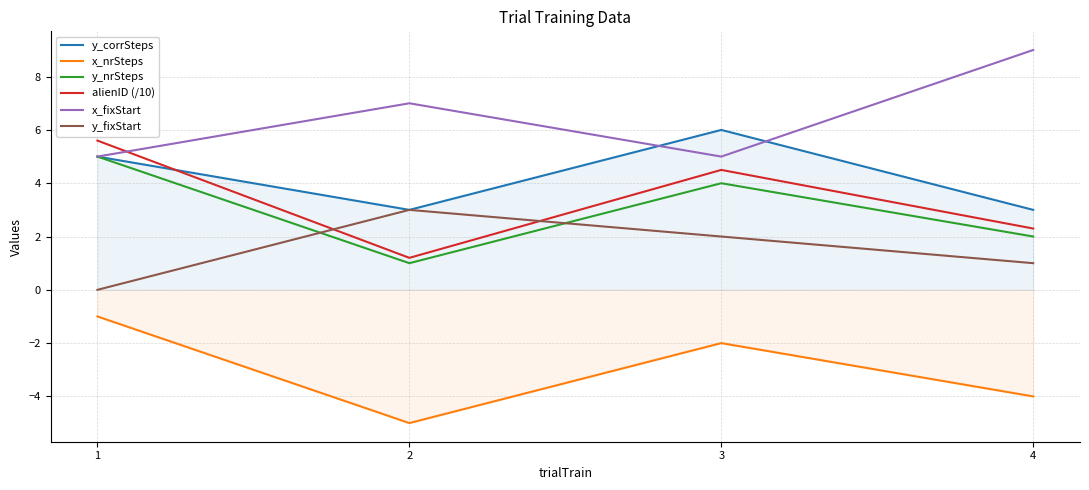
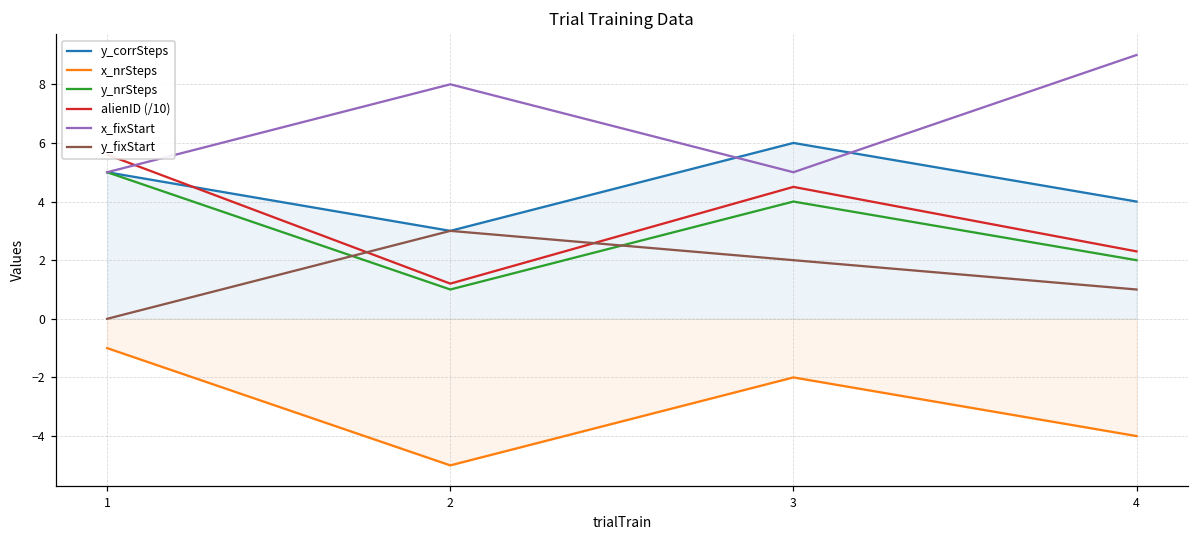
x_fixStart, 2: 7 -> 8
y_corrSteps, 4: 3 -> 4
